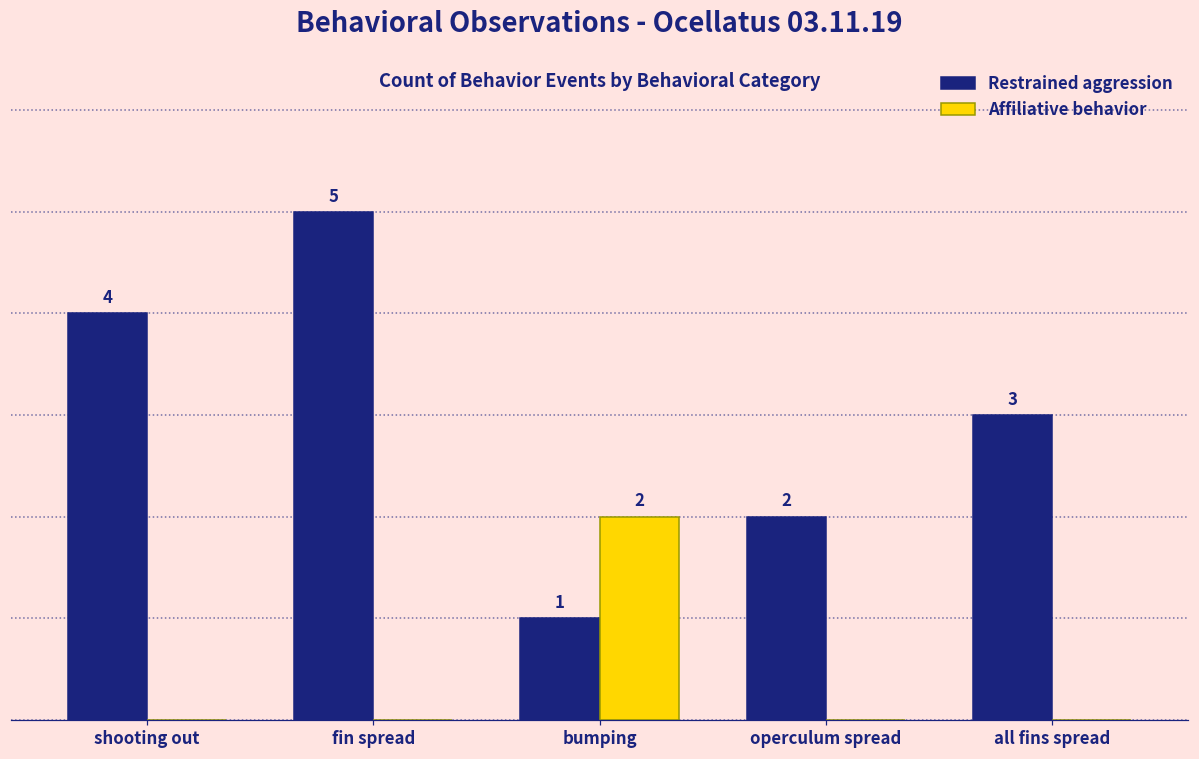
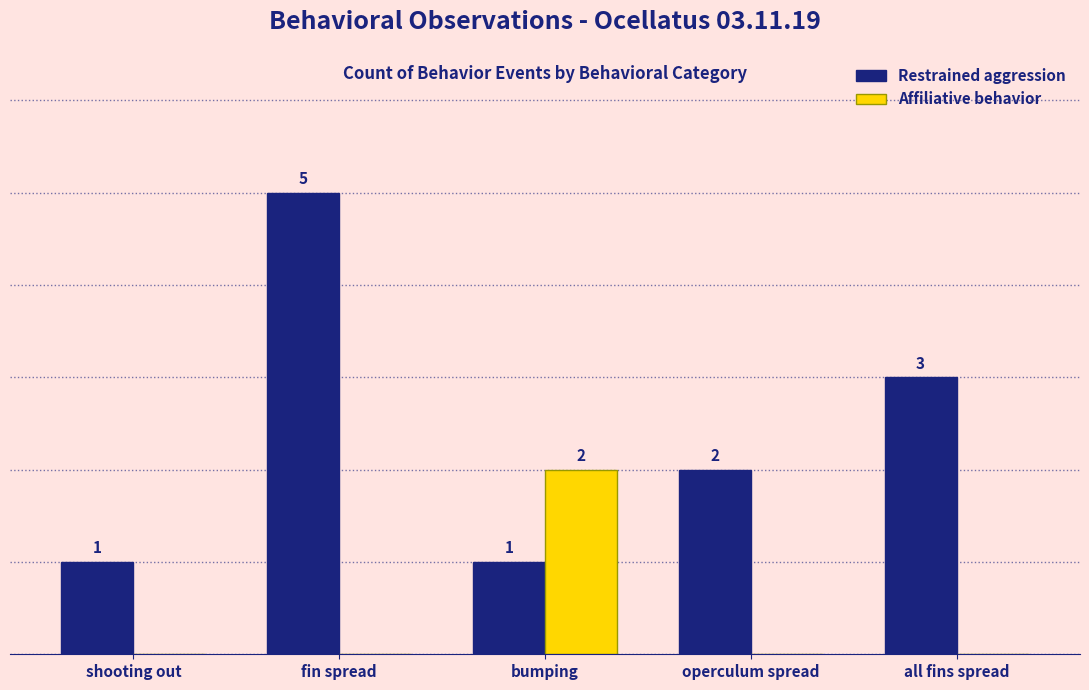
Restrained aggression, shooting out: 4 -> 1
